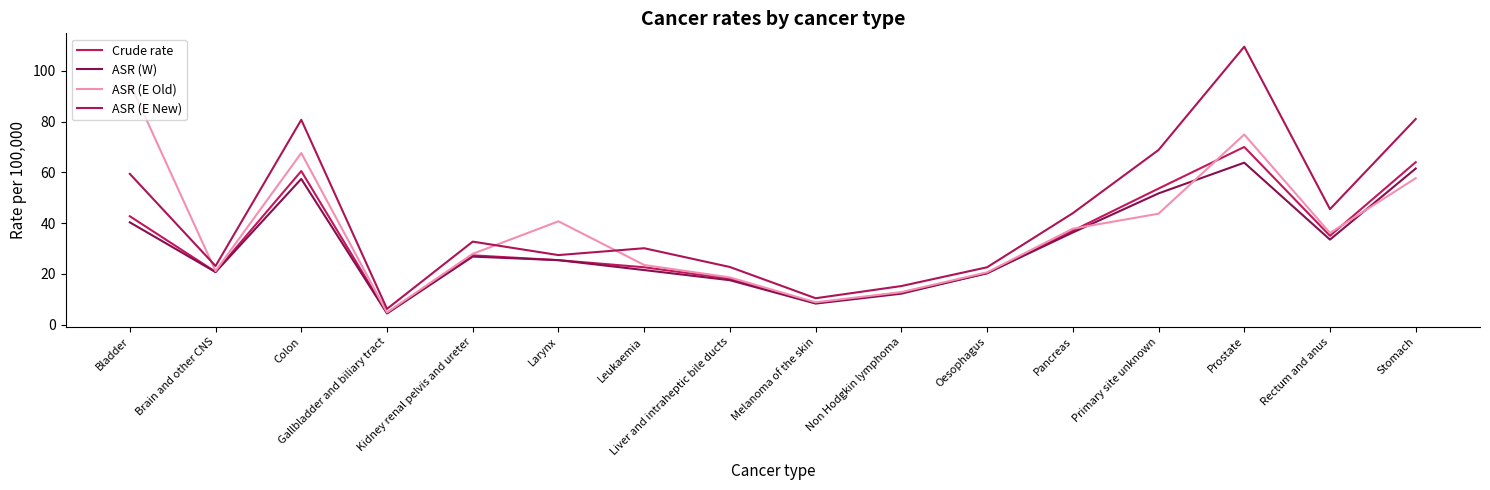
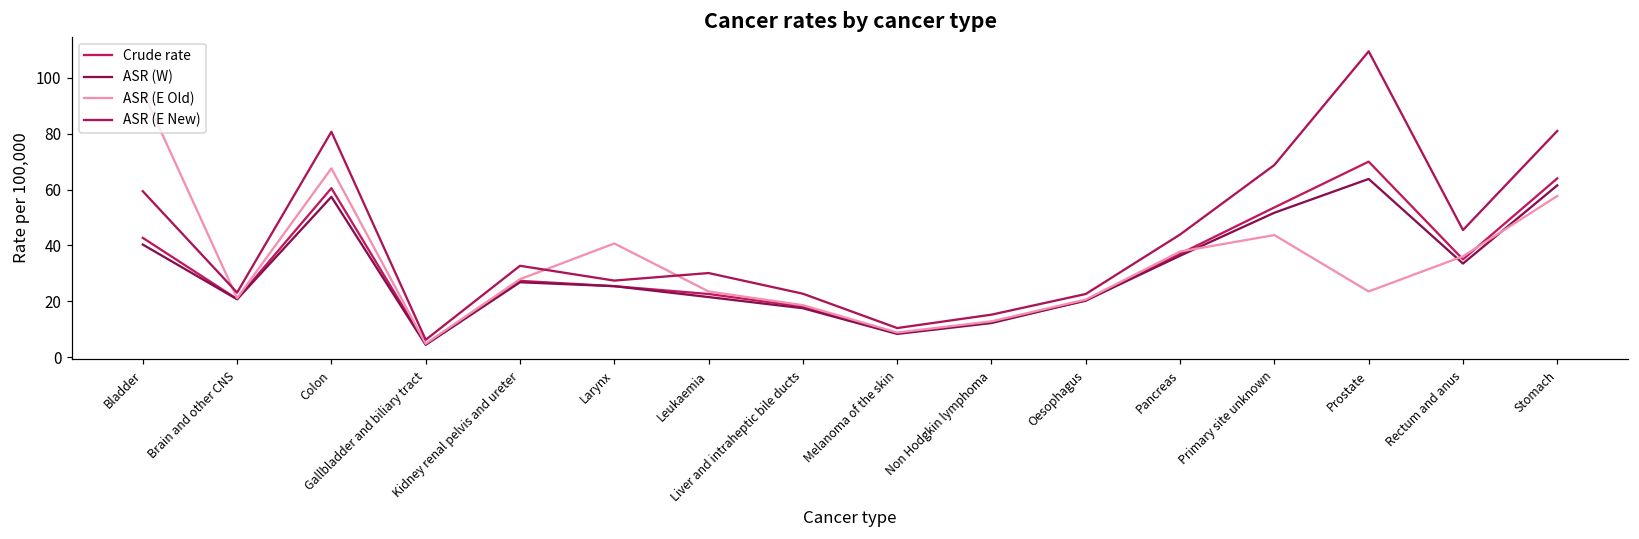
ASR (E Old), Prostate: 75 -> 24
